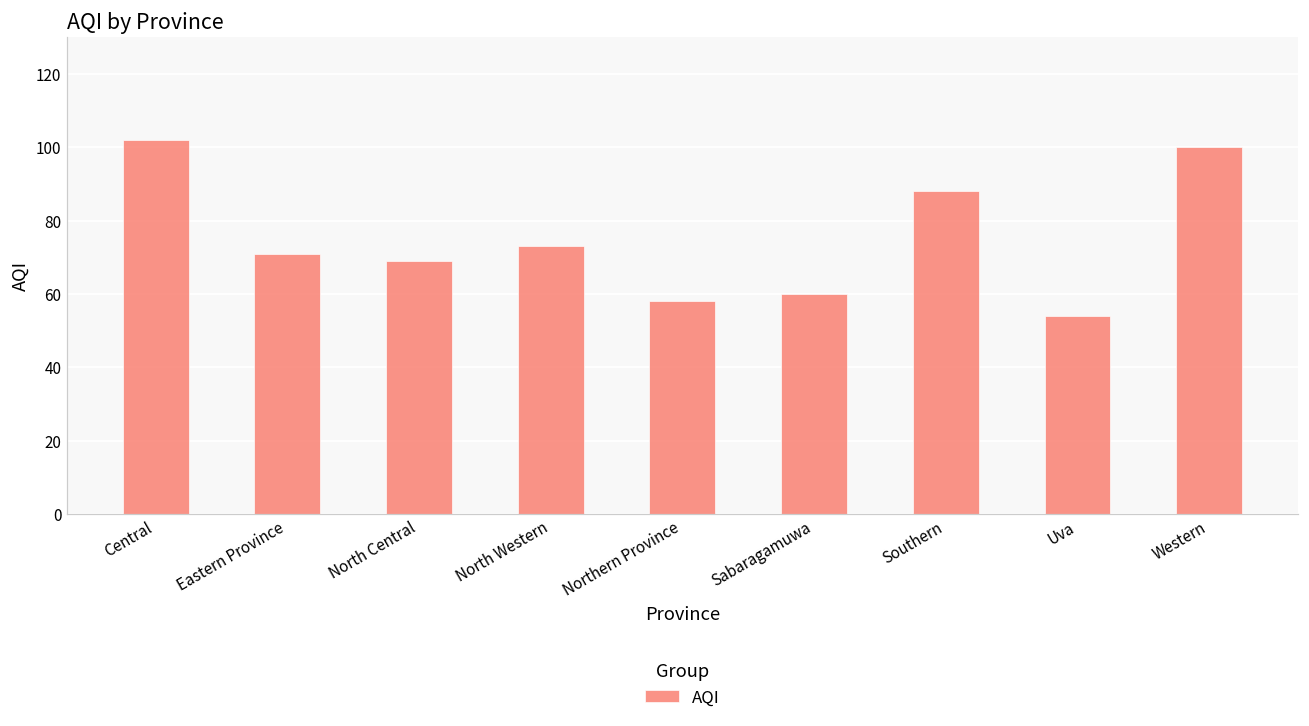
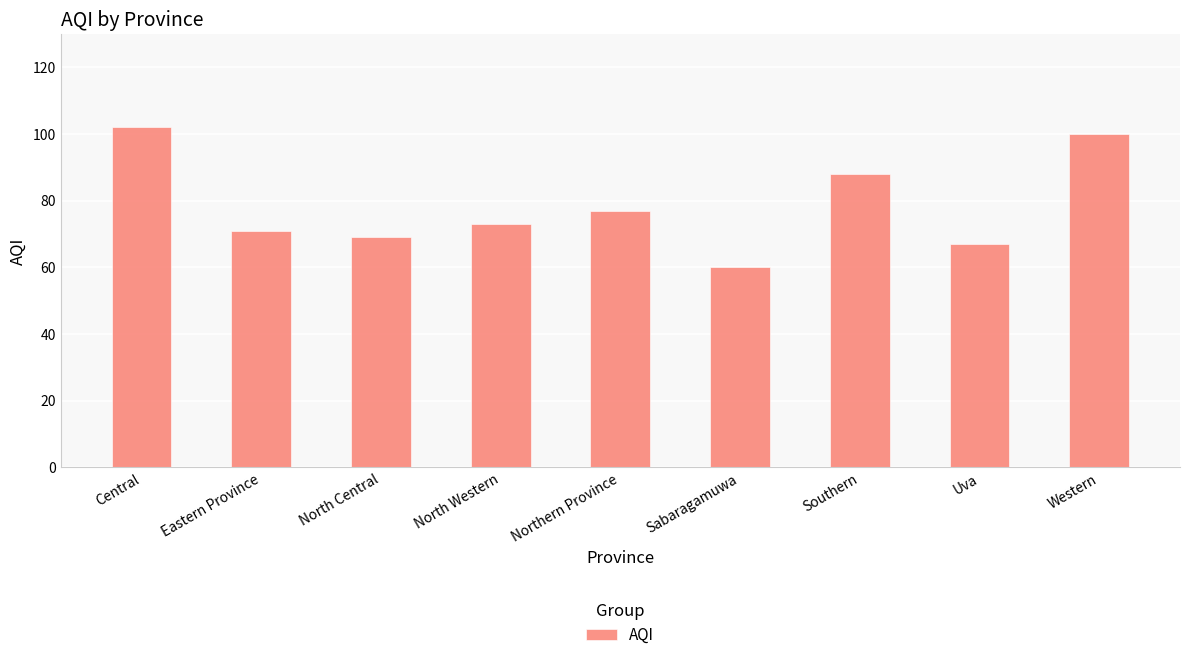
Northern Province: 58 -> 77
Uva: 54 -> 67
